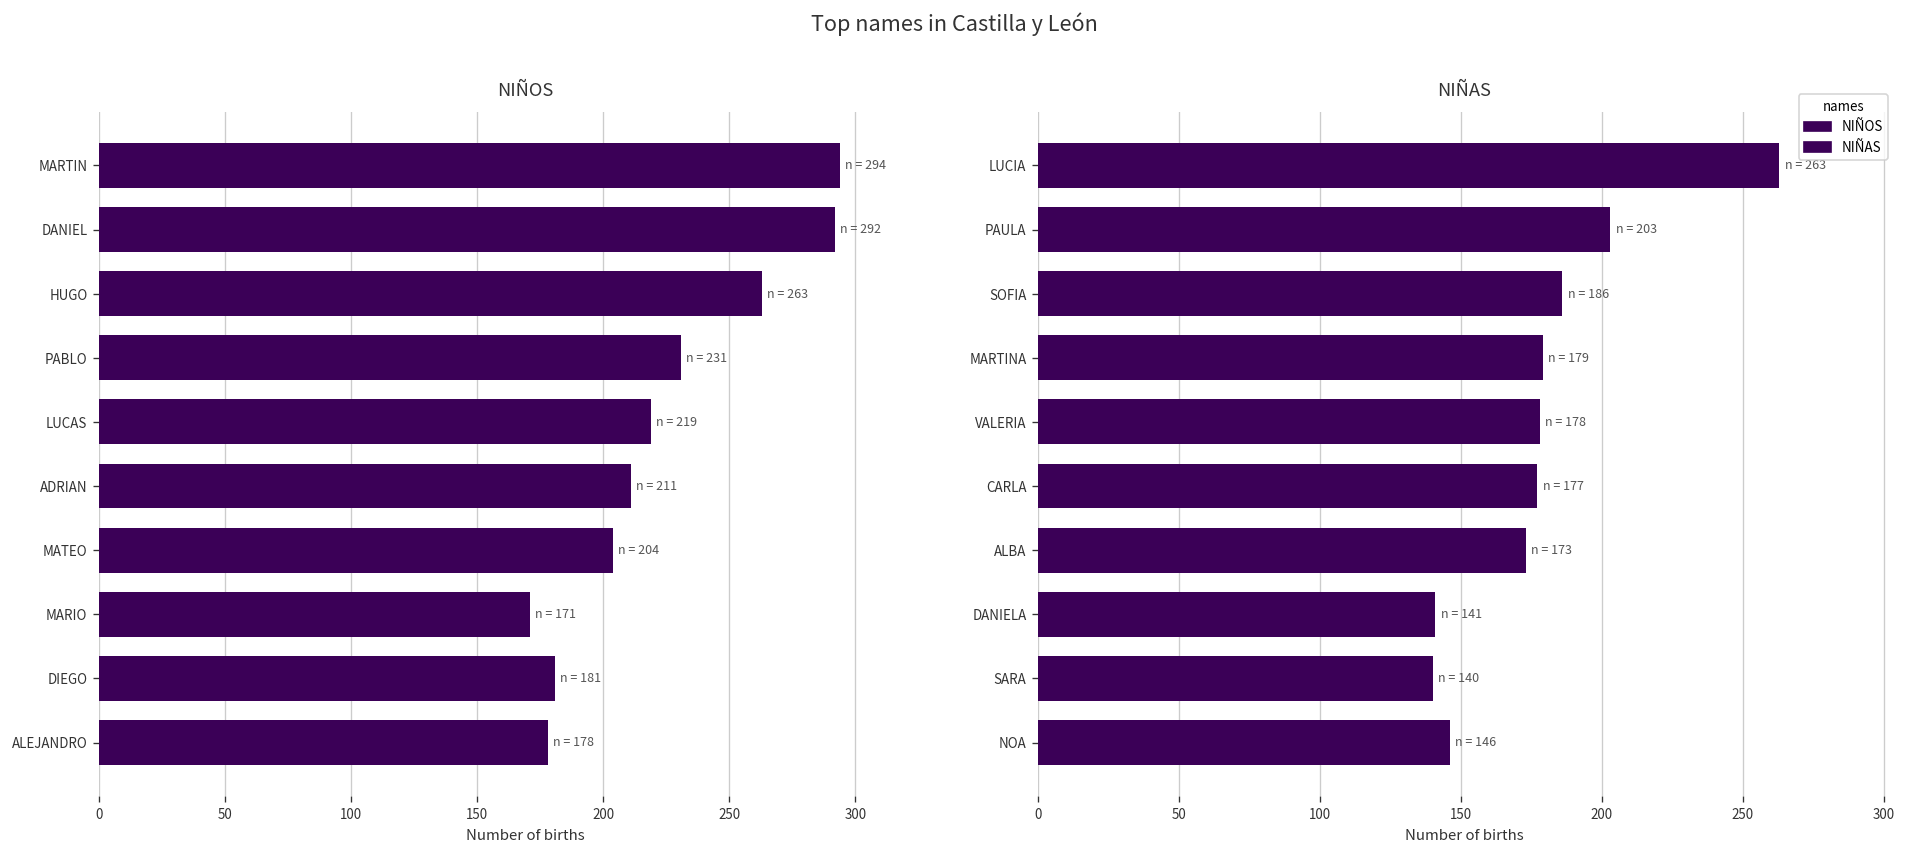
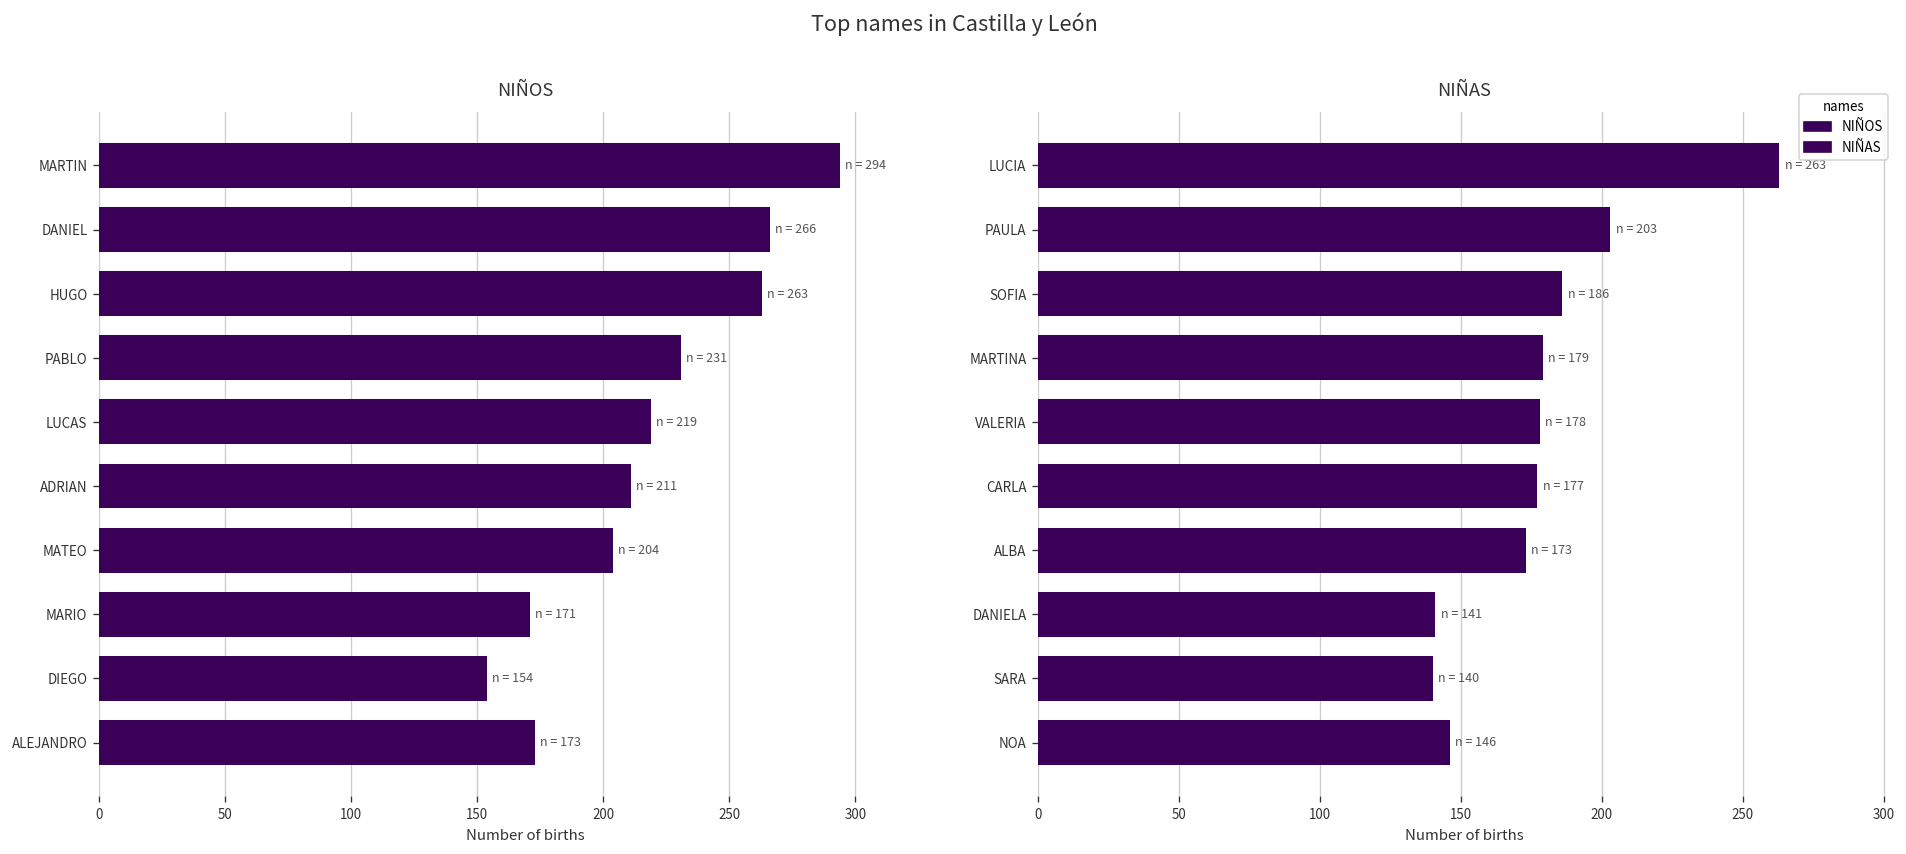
NIÑOS, DANIEL: 292 -> 266
NIÑOS, DIEGO: 181 -> 154
NIÑOS, ALEJANDRO: 178 -> 173
